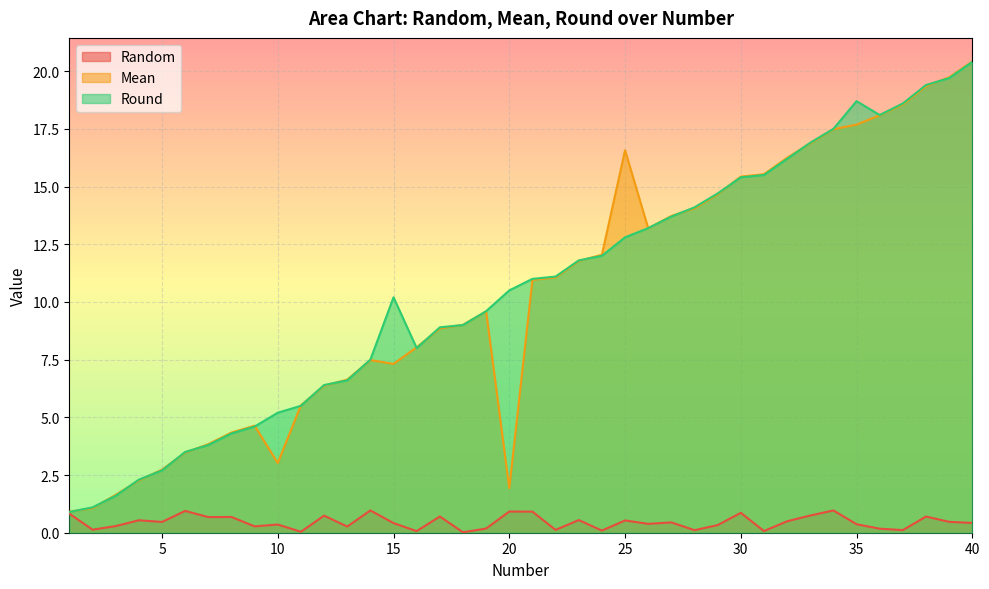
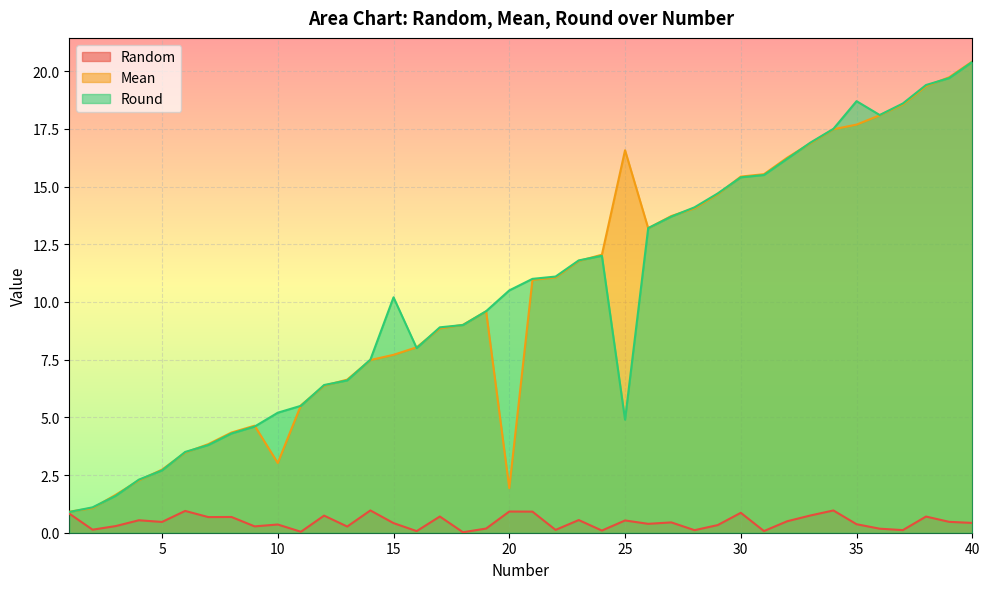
Mean, 15: 7.3 -> 7.7
Round, 25: 12.8 -> 4.9
